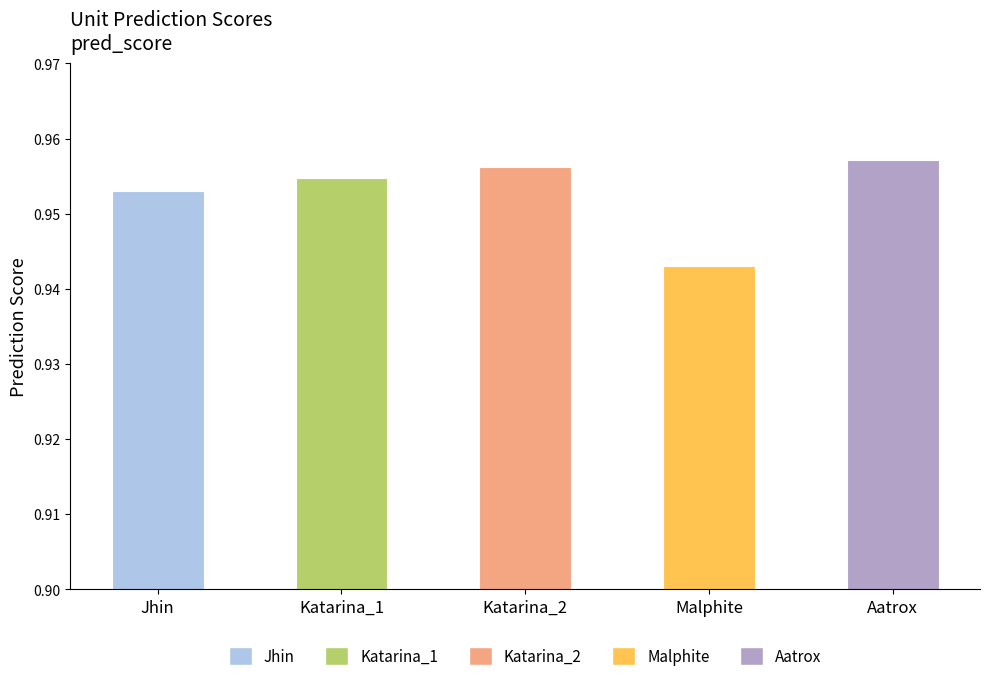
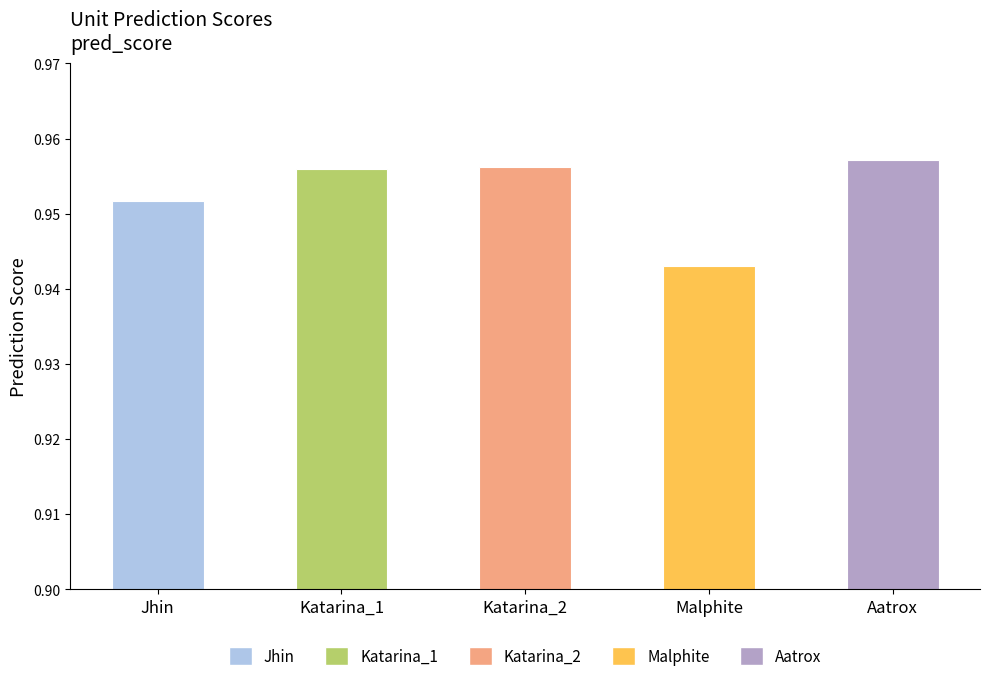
Jhin: 0.953 -> 0.952
Katarina_1: 0.955 -> 0.956
